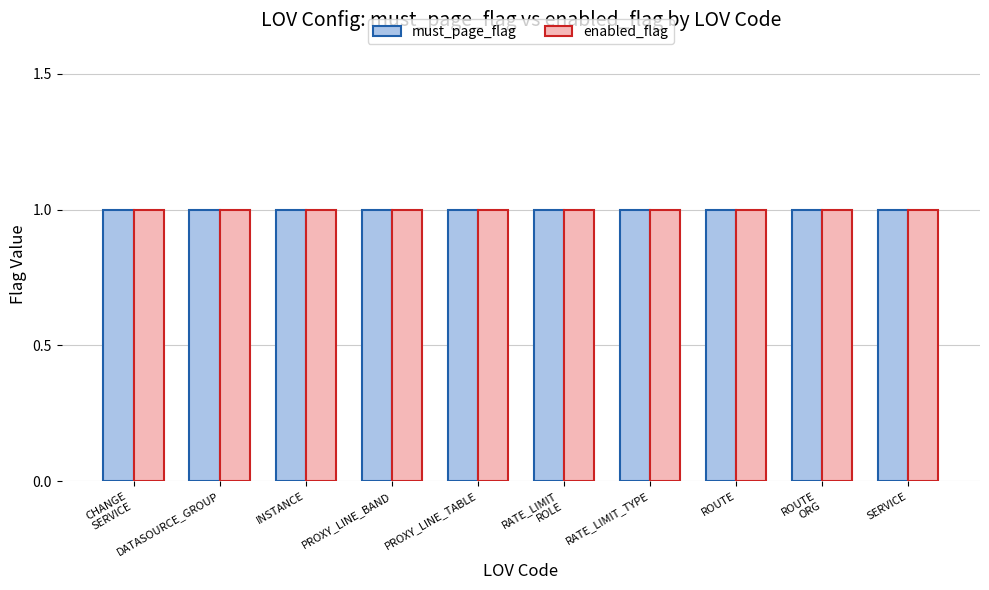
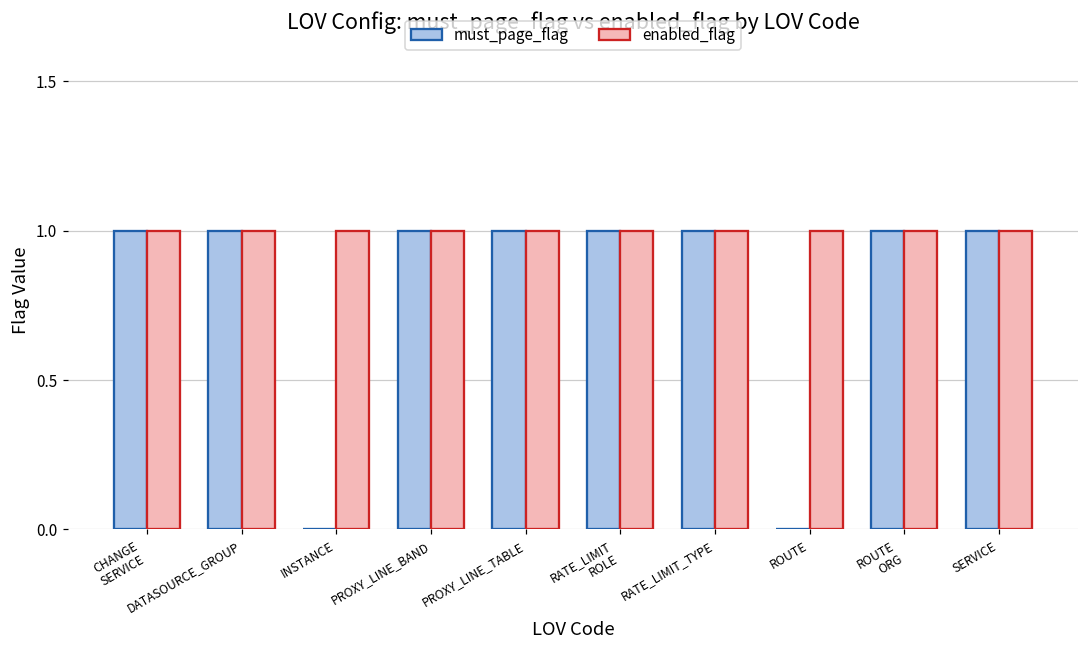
must_page_flag, INSTANCE: 1 -> 0
must_page_flag, ROUTE: 1 -> 0
